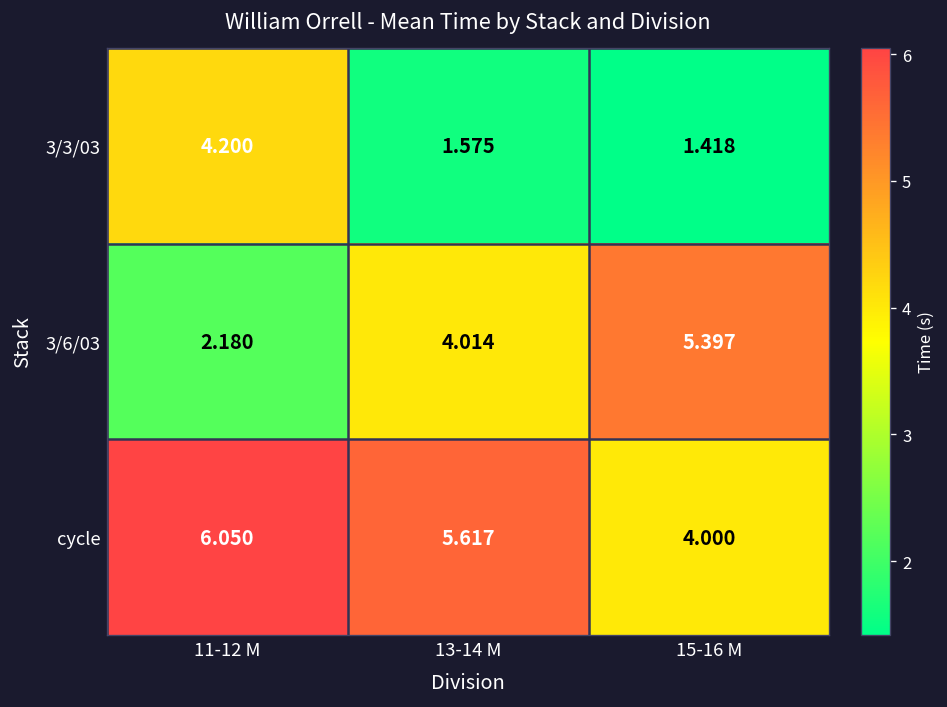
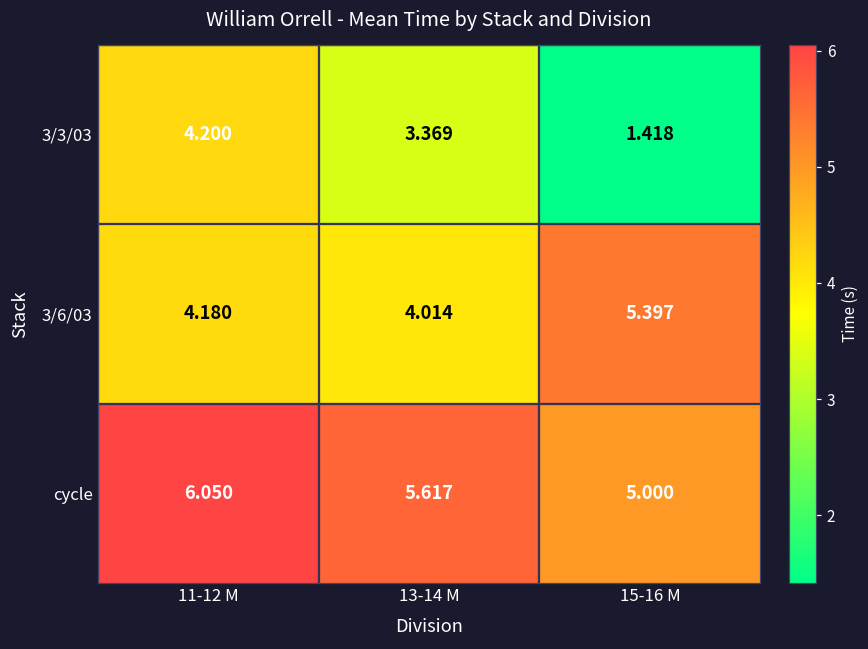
3/3/03, 13-14 M: 1.575 -> 3.369
3/6/03, 11-12 M: 2.180 -> 4.180
cycle, 15-16 M: 4.000 -> 5.000
